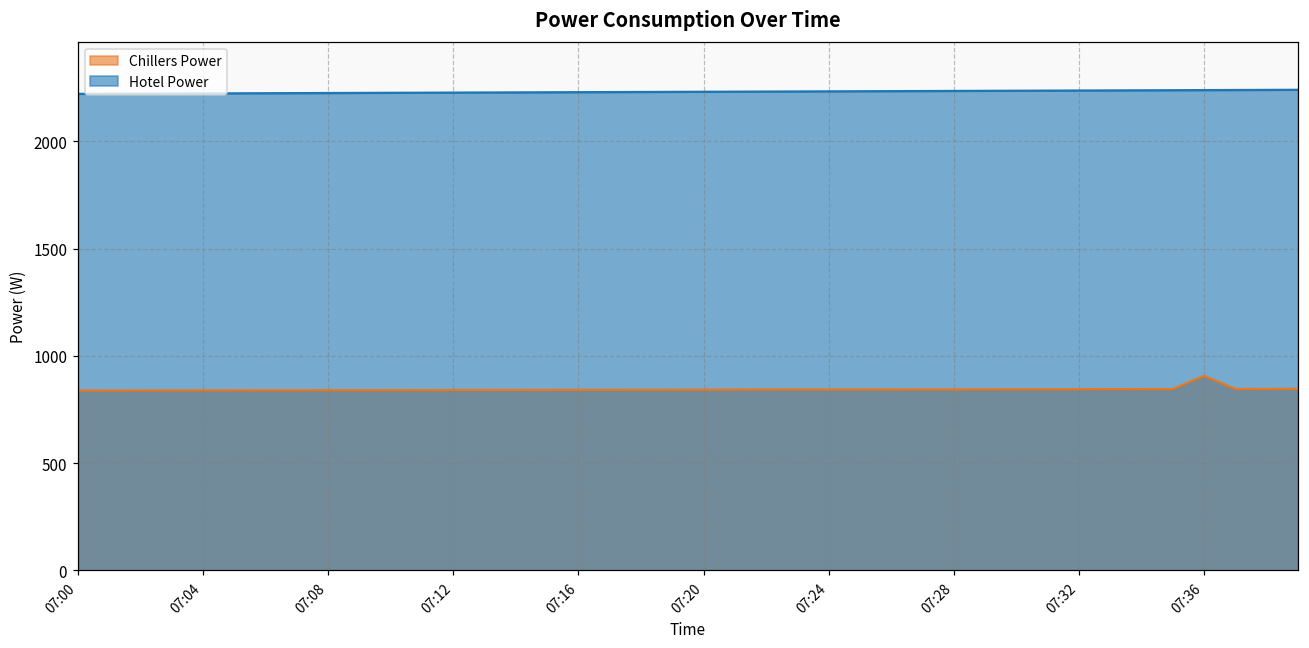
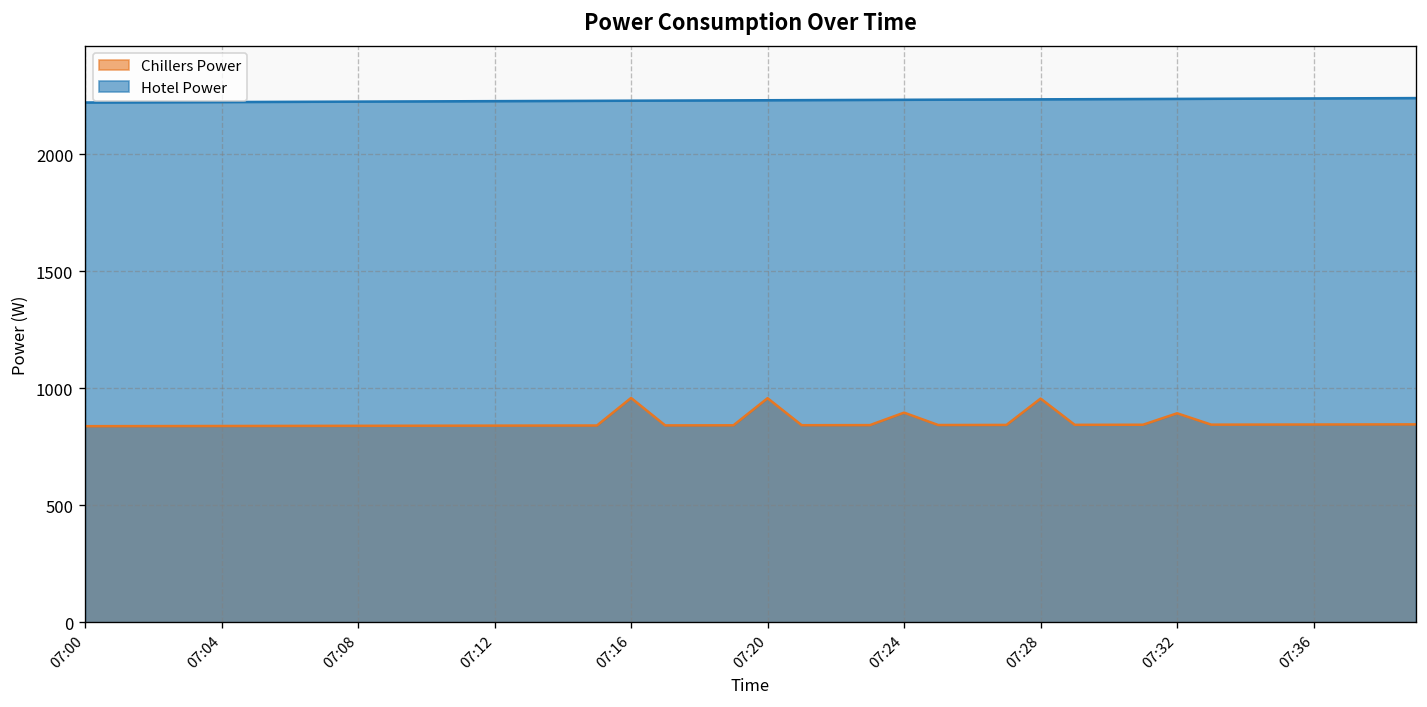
Chillers Power, 07:16: 840 -> 960
Chillers Power, 07:20: 840 -> 960
Chillers Power, 07:24: 840 -> 900
Chillers Power, 07:28: 840 -> 960
Chillers Power, 07:32: 840 -> 890
Chillers Power, 07:36: 910 -> 850
